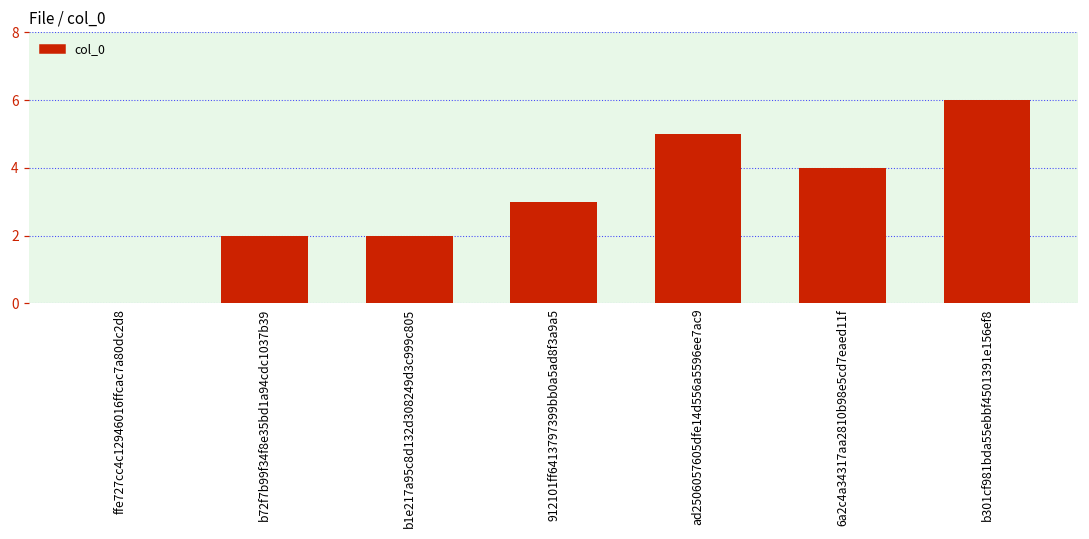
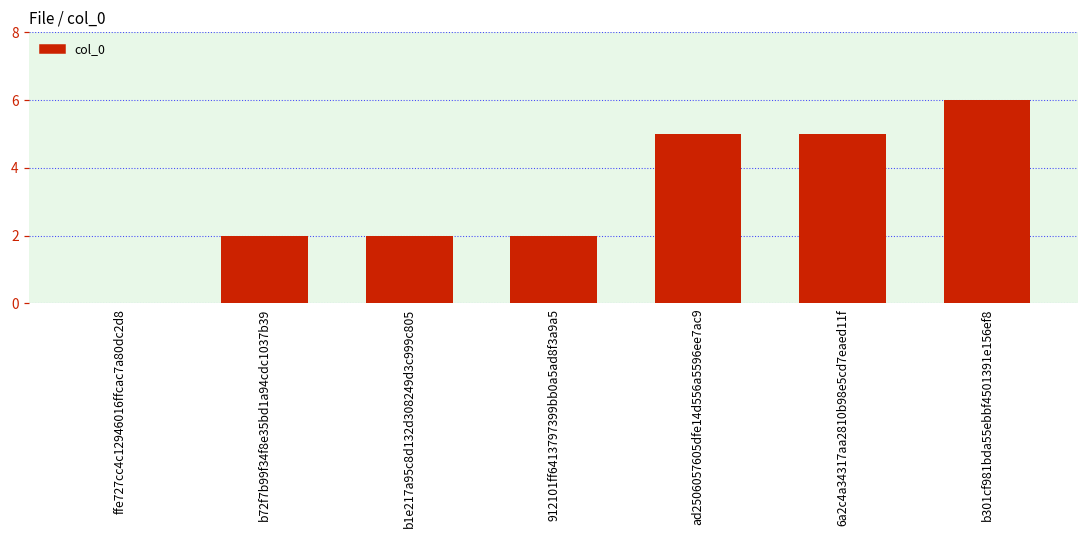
912101ff6413797399bb0a5ad8f3a9a5: 3 -> 2
6a2c4a34317aa2810b98e5cd7eaed11f: 4 -> 5
